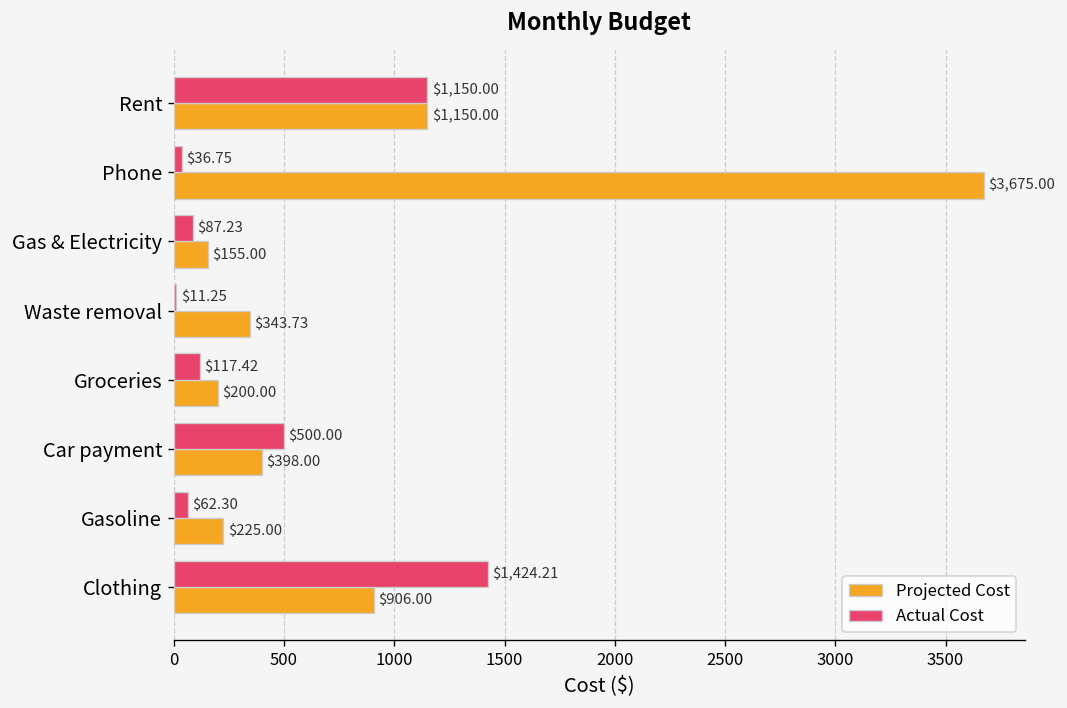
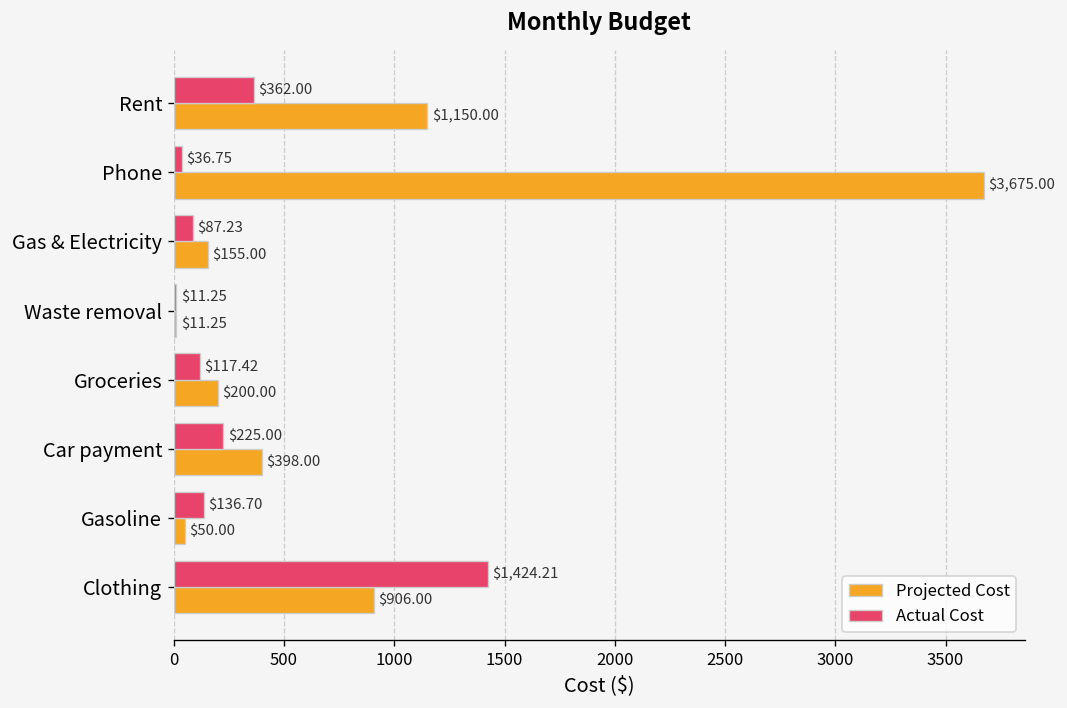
Actual Cost, Rent: $1,150.00 -> $362.00
Projected Cost, Waste removal: $343.73 -> $11.25
Actual Cost, Car payment: $500.00 -> $225.00
Actual Cost, Gasoline: $62.30 -> $136.70
Projected Cost, Gasoline: $225.00 -> $50.00
